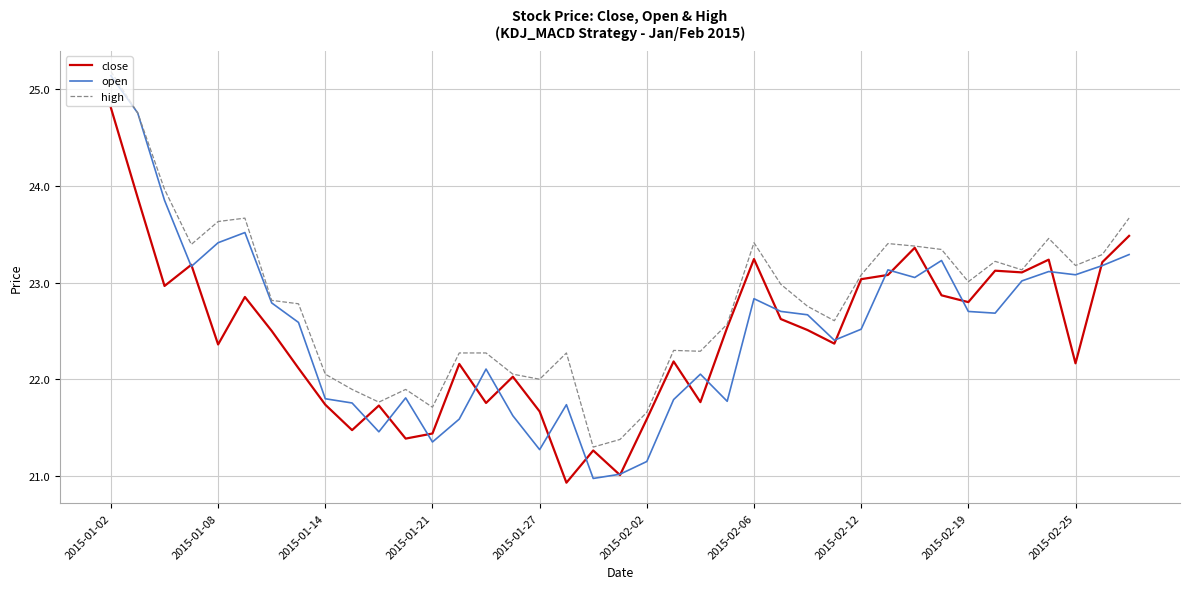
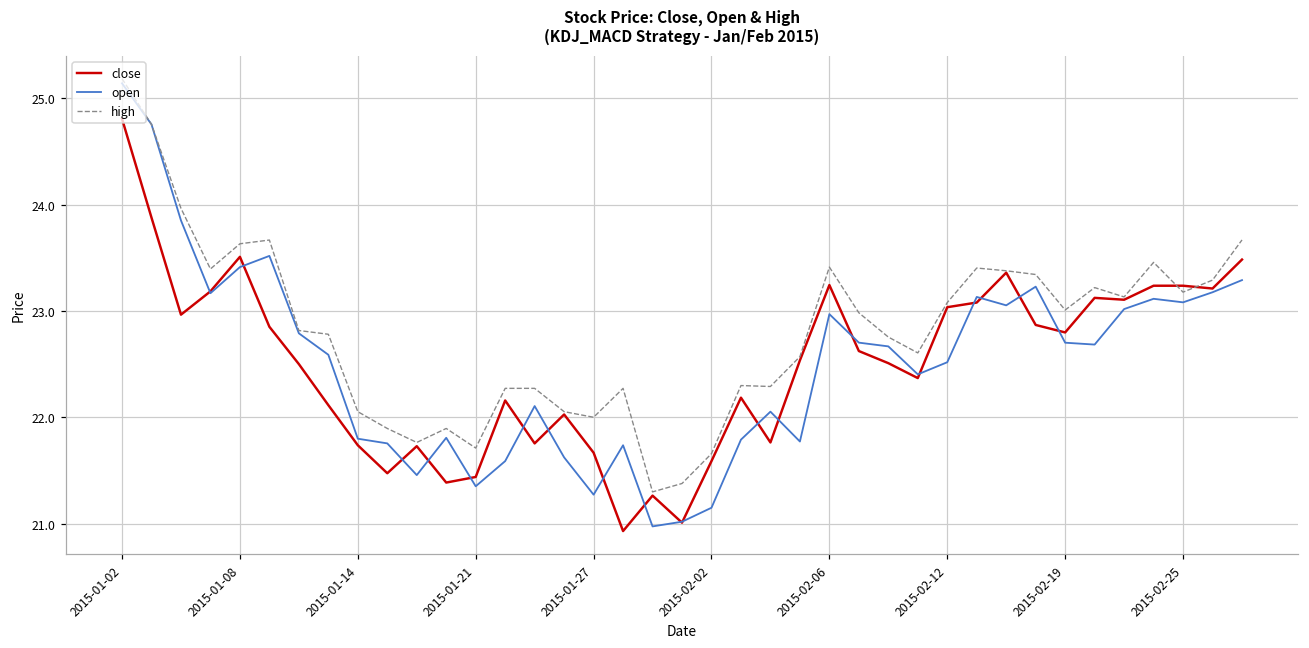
close, 2015-01-08: 22.4 -> 23.5
open, 2015-02-06: 22.8 -> 23.0
close, 2015-02-25: 22.2 -> 23.2
